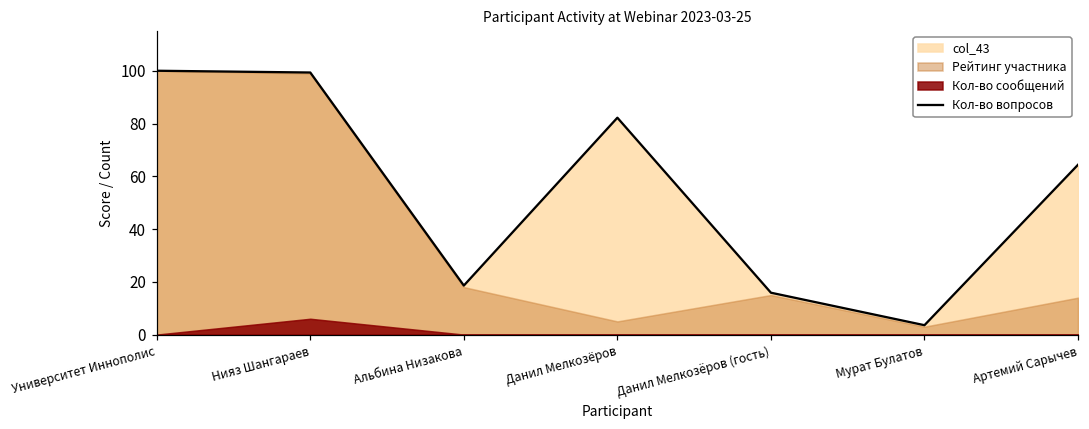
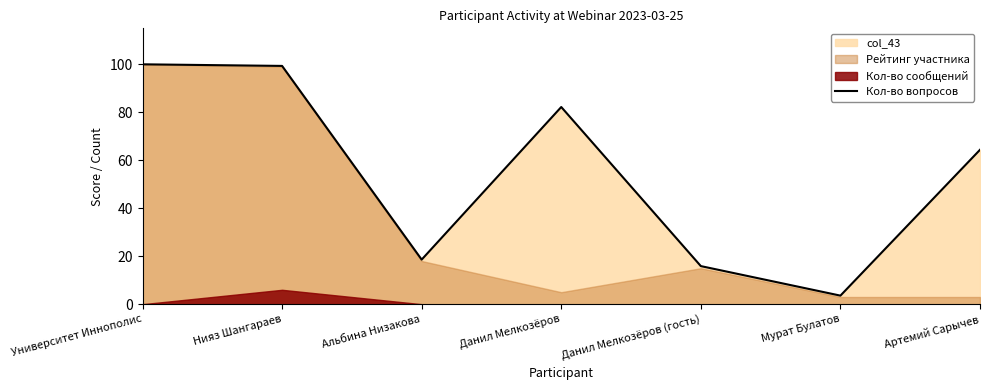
Рейтинг участника, Артемий Сарычев: 14 -> 3
